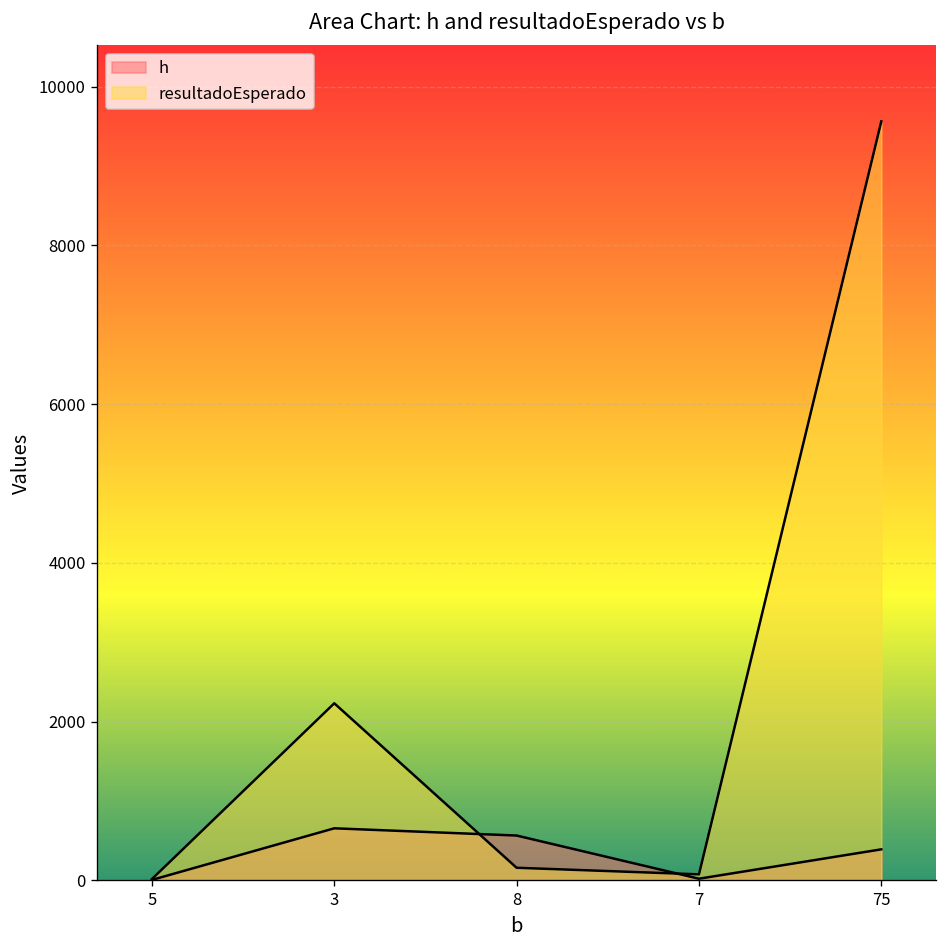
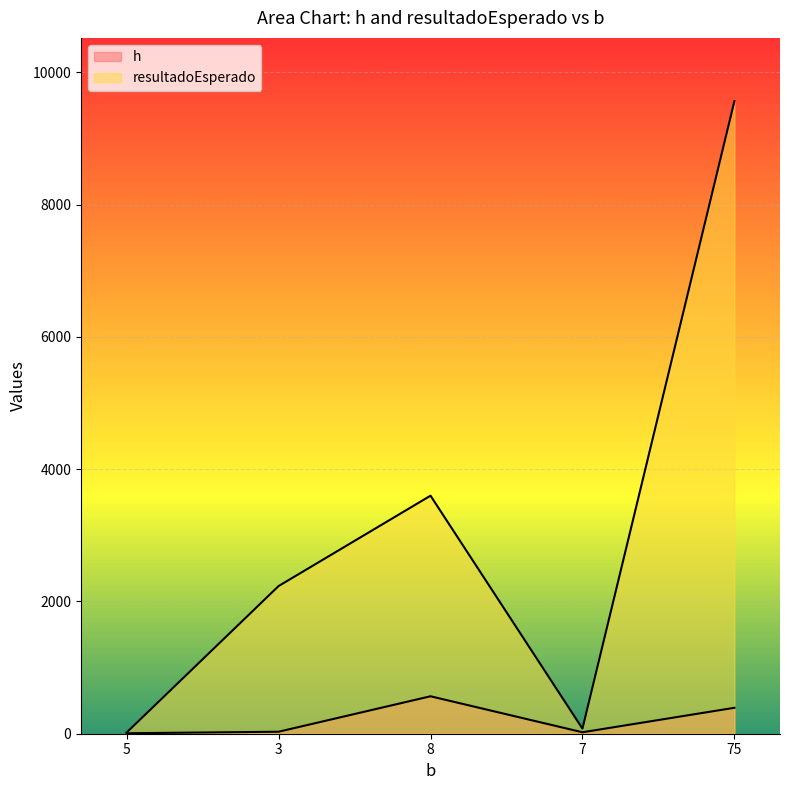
h, 3: 700 -> 0
resultadoEsperado, 8: 200 -> 3600
